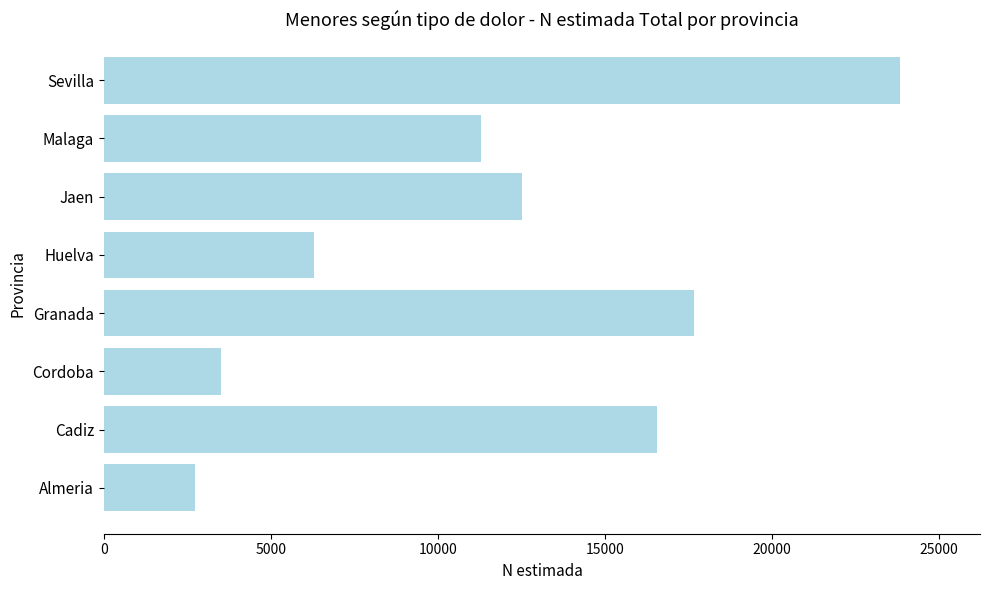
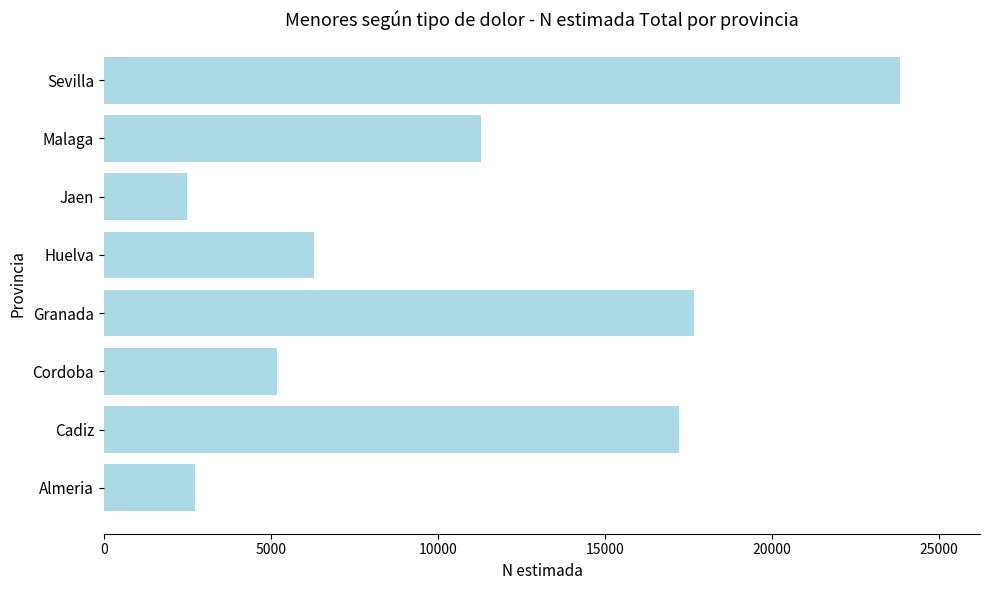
Jaen: 12500 -> 2500
Cordoba: 3500 -> 5200
Cadiz: 16600 -> 17200
